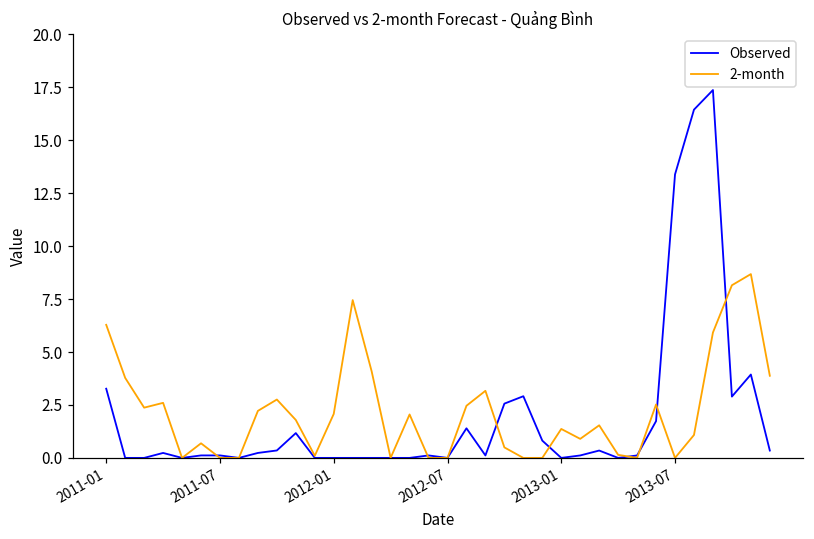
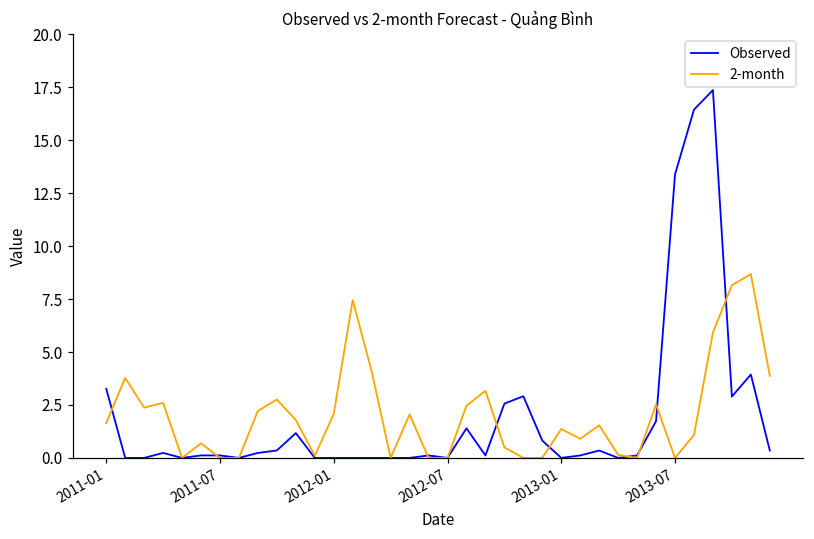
2-month, 2011-01: 6.3 -> 1.6
